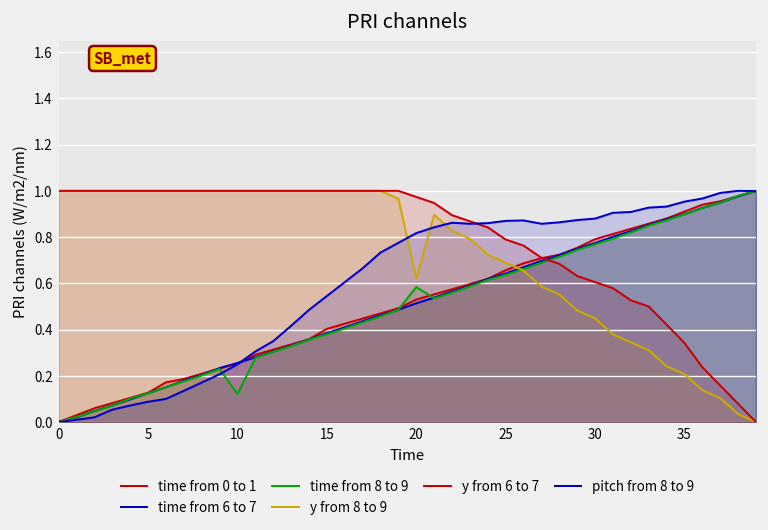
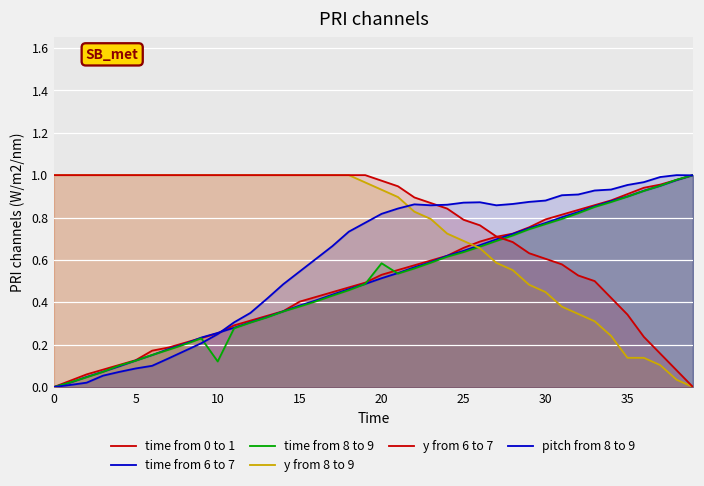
y from 8 to 9, 20: 0.62 -> 0.93
y from 8 to 9, 35: 0.21 -> 0.14
